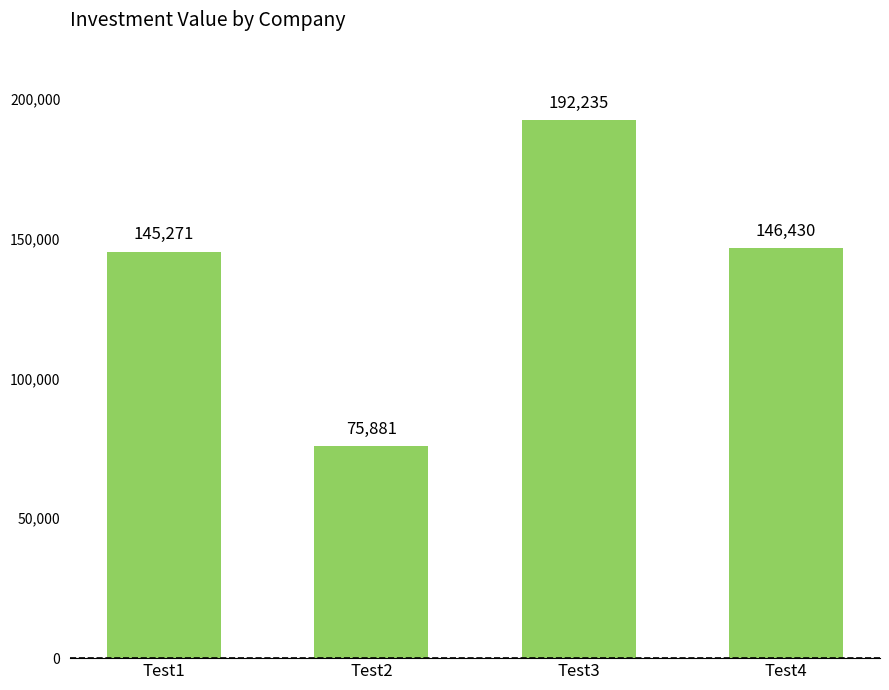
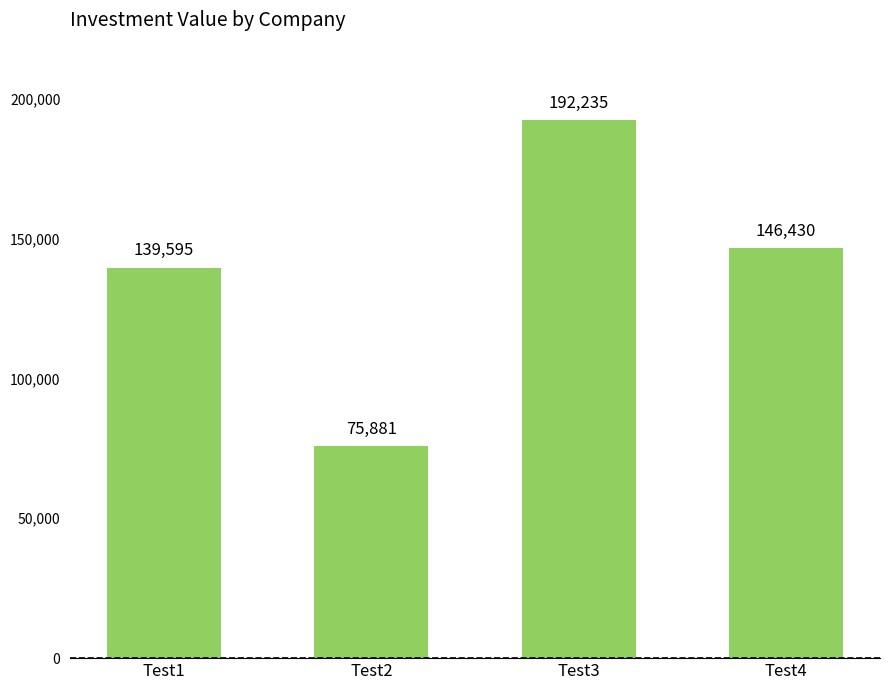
Test1: 145,271 -> 139,595
